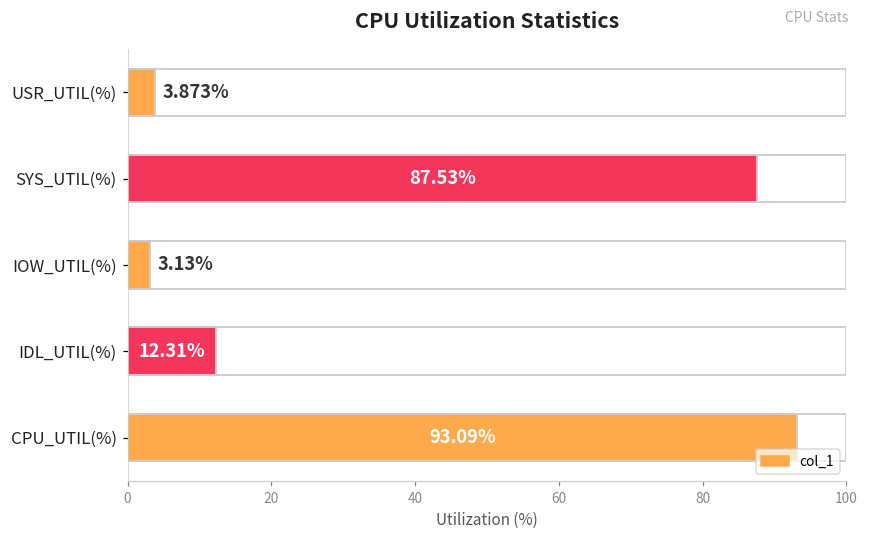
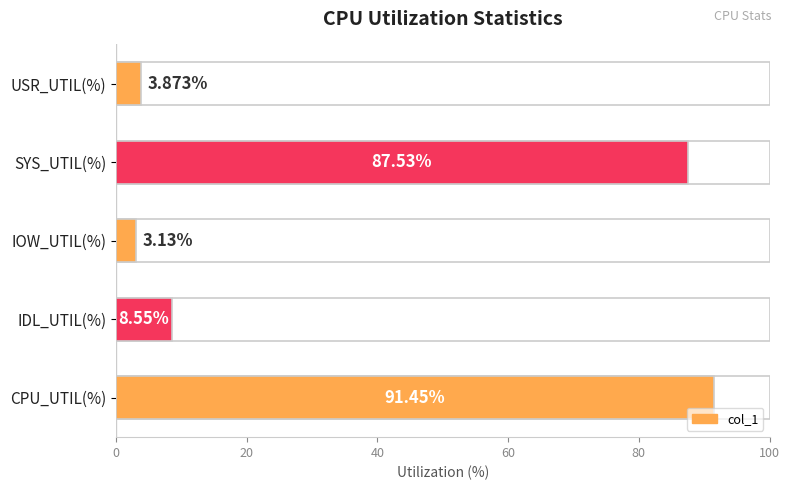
col_1, IDL_UTIL(%): 12.31% -> 8.55%
col_1, CPU_UTIL(%): 93.09% -> 91.45%
